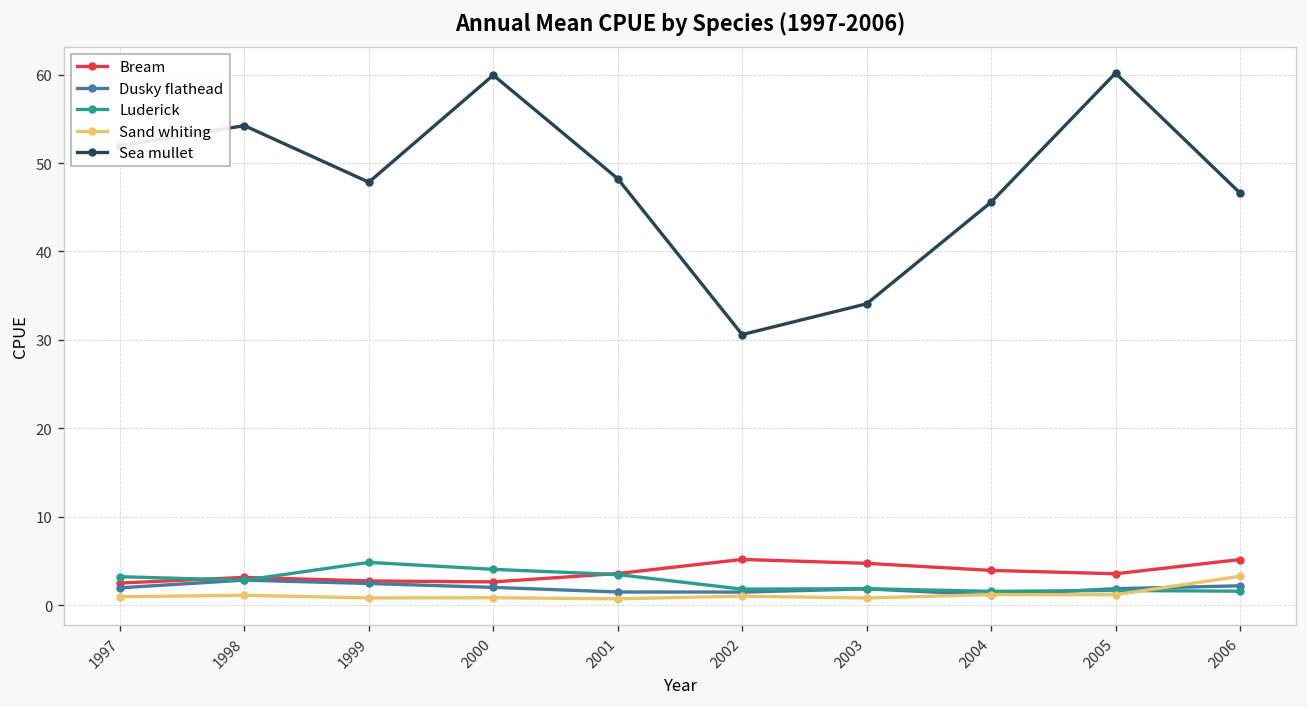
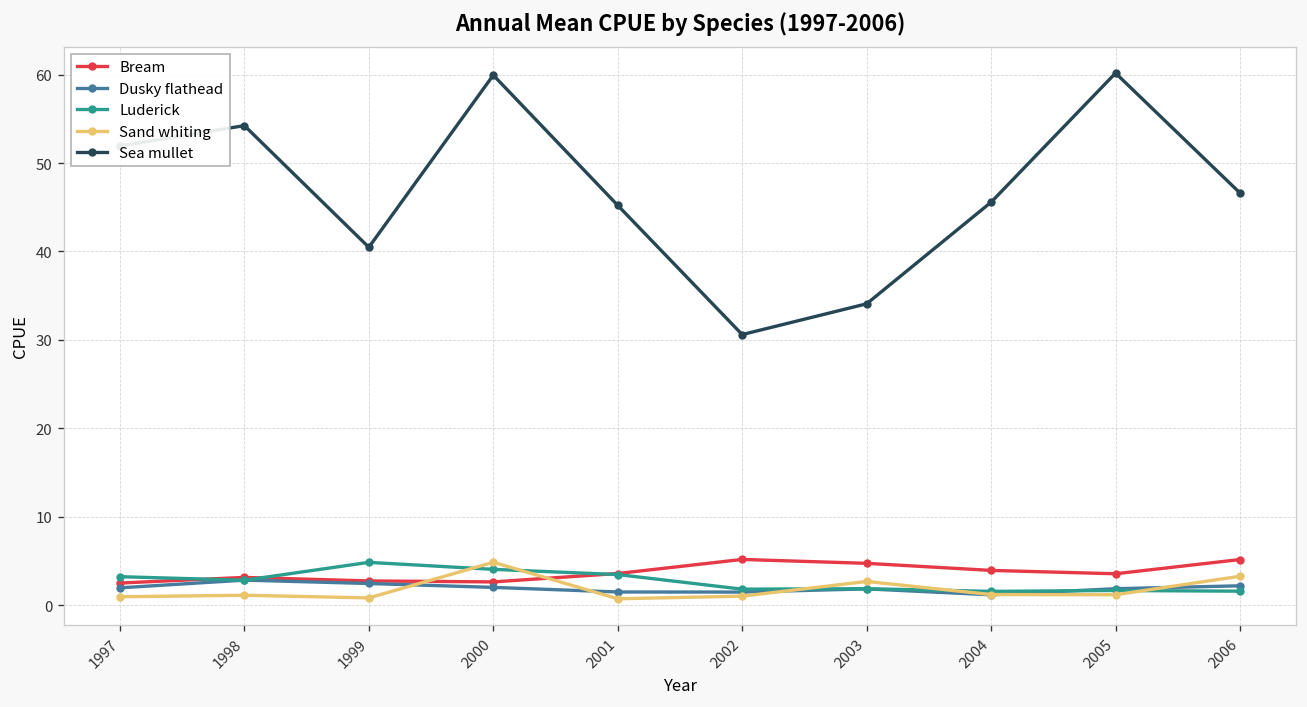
Sea mullet, 1999: 48 -> 40
Sand whiting, 2000: 1 -> 5
Sea mullet, 2001: 48 -> 45
Sand whiting, 2003: 1 -> 3
